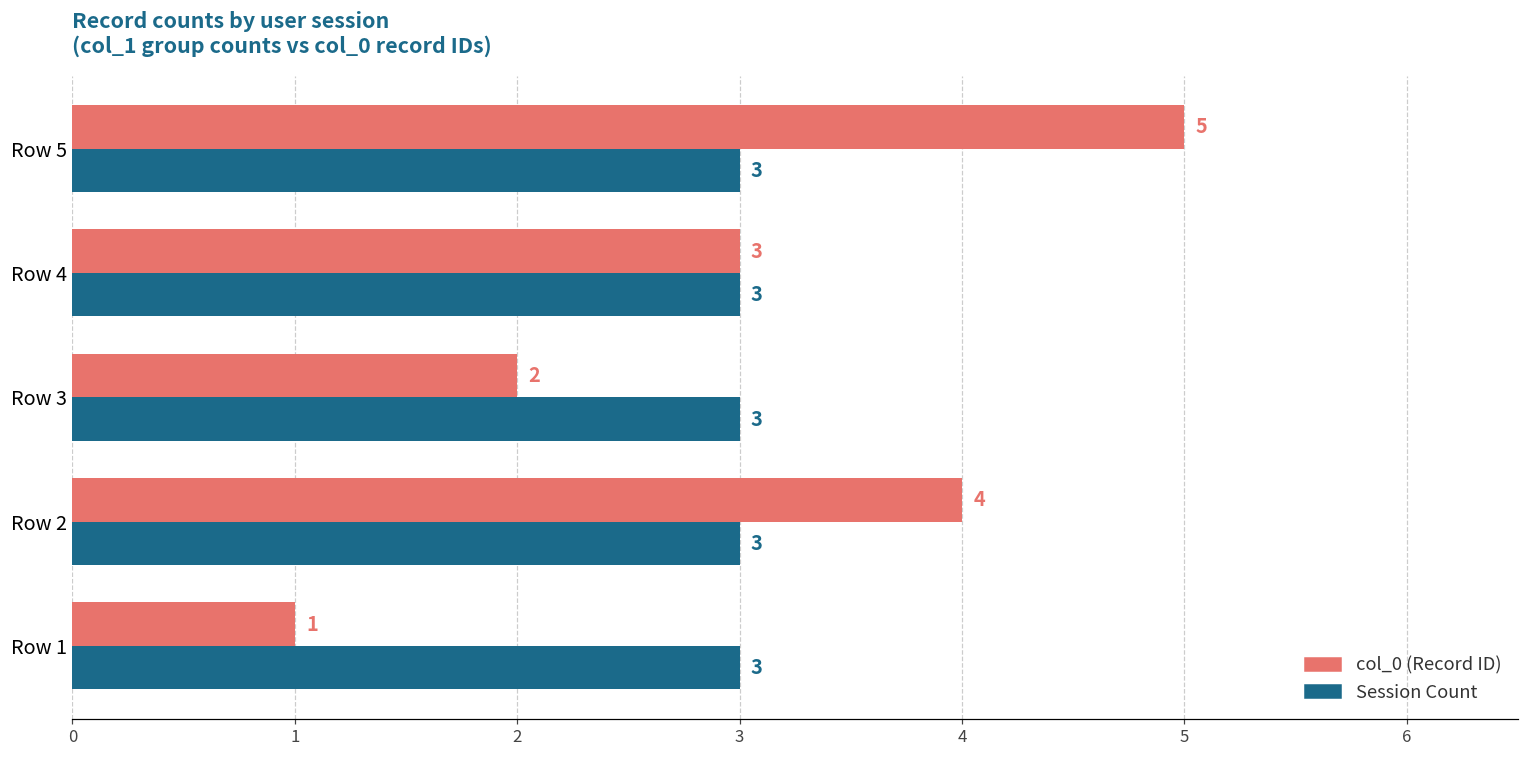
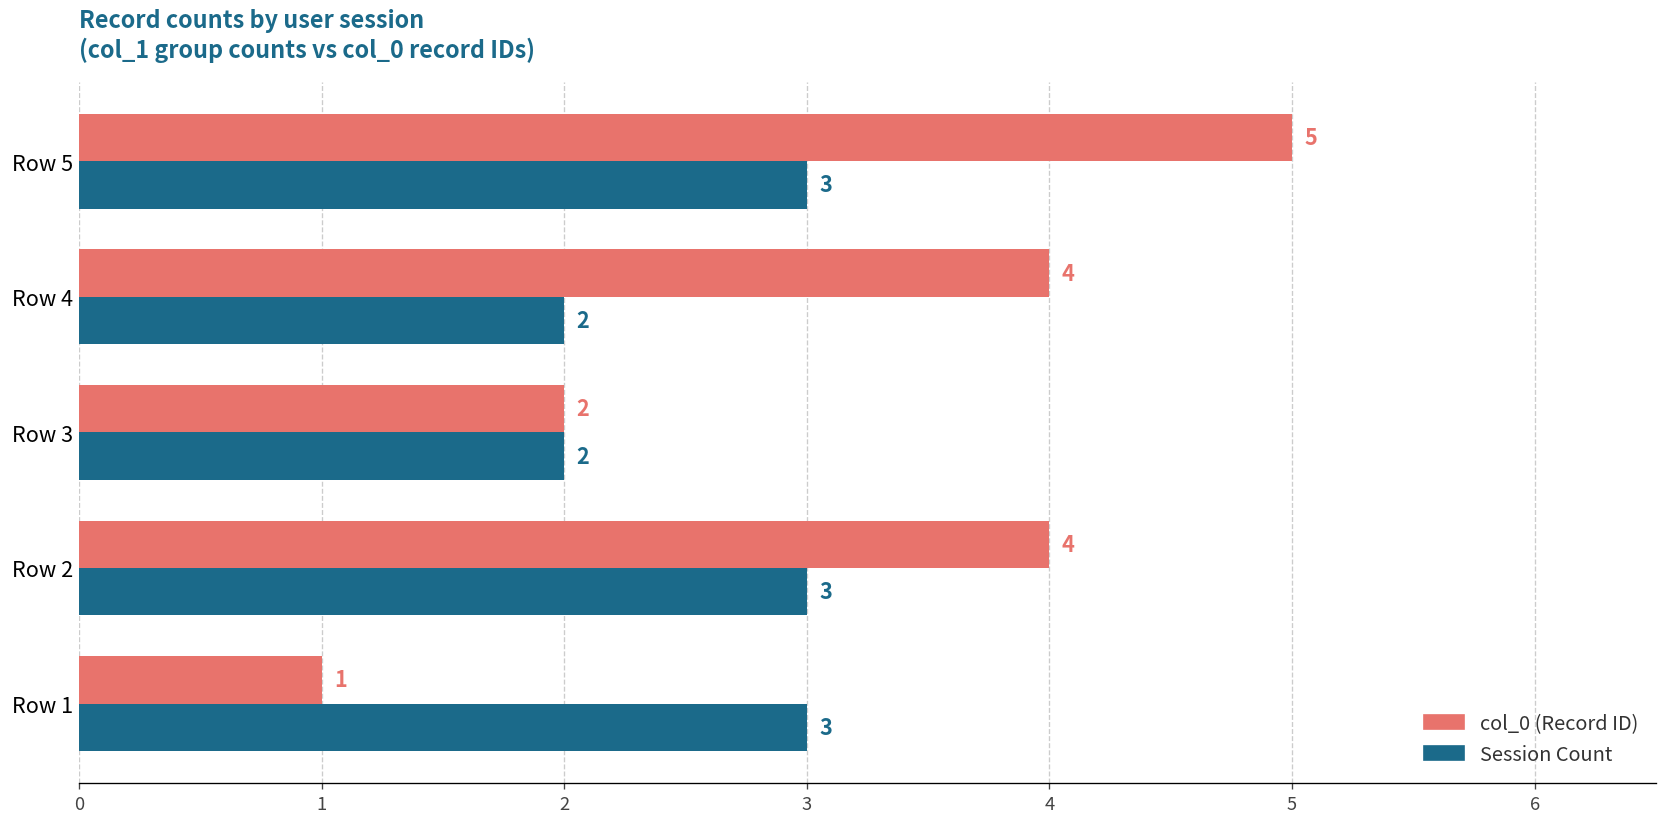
col_0 (Record ID), Row 4: 3 -> 4
Session Count, Row 4: 3 -> 2
Session Count, Row 3: 3 -> 2
